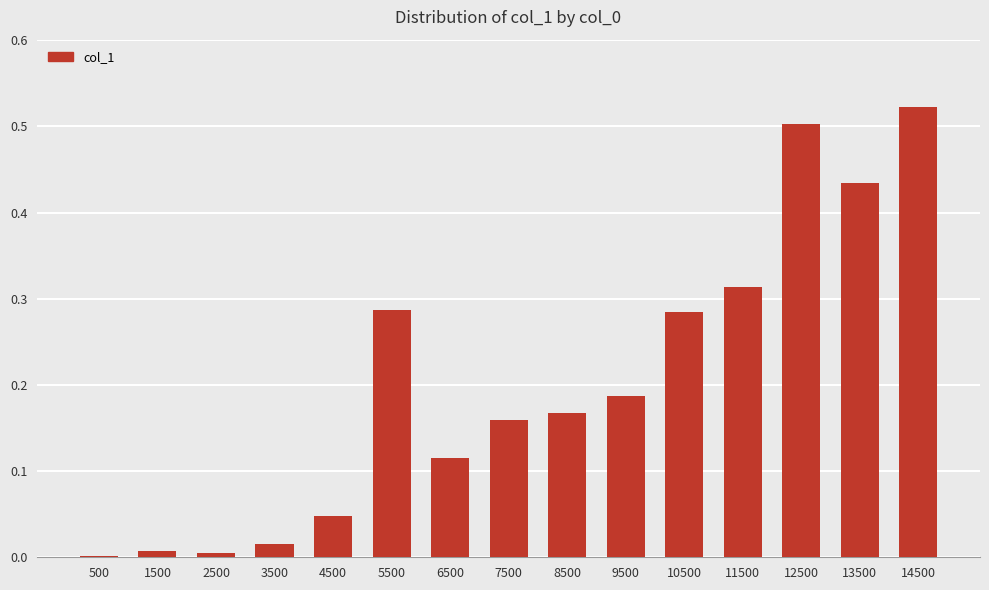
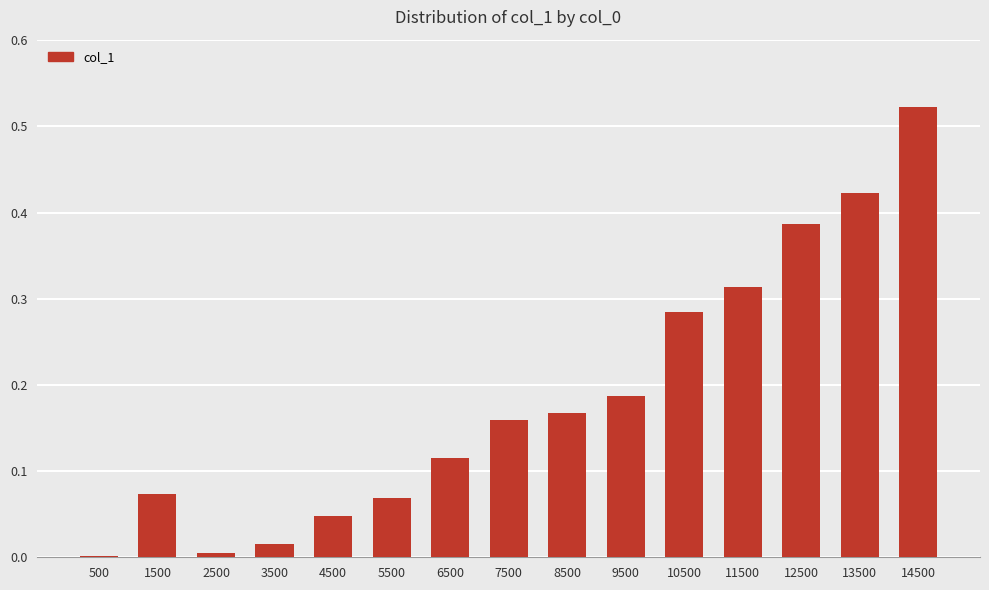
1500: 0.01 -> 0.07
5500: 0.29 -> 0.07
12500: 0.50 -> 0.39
13500: 0.43 -> 0.42
